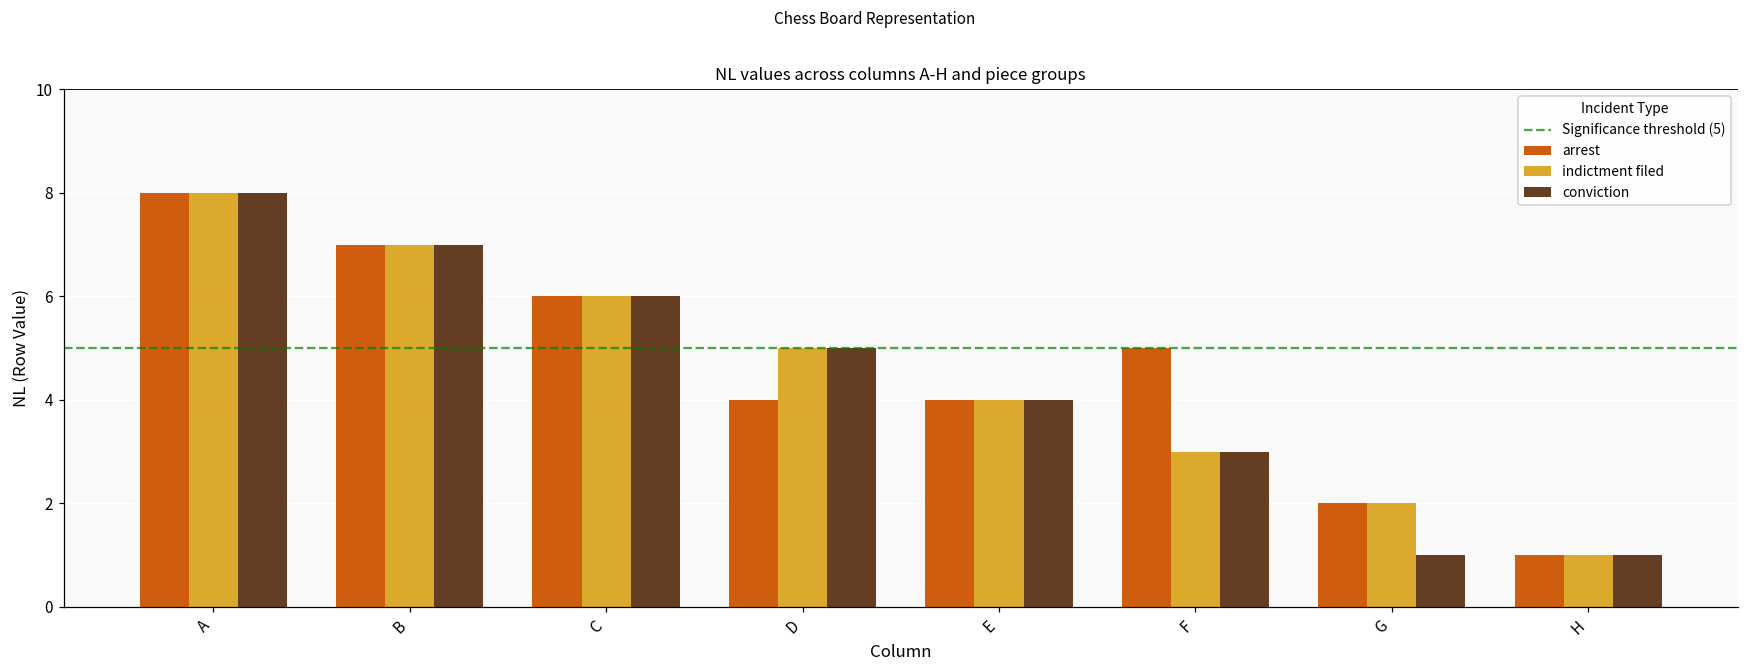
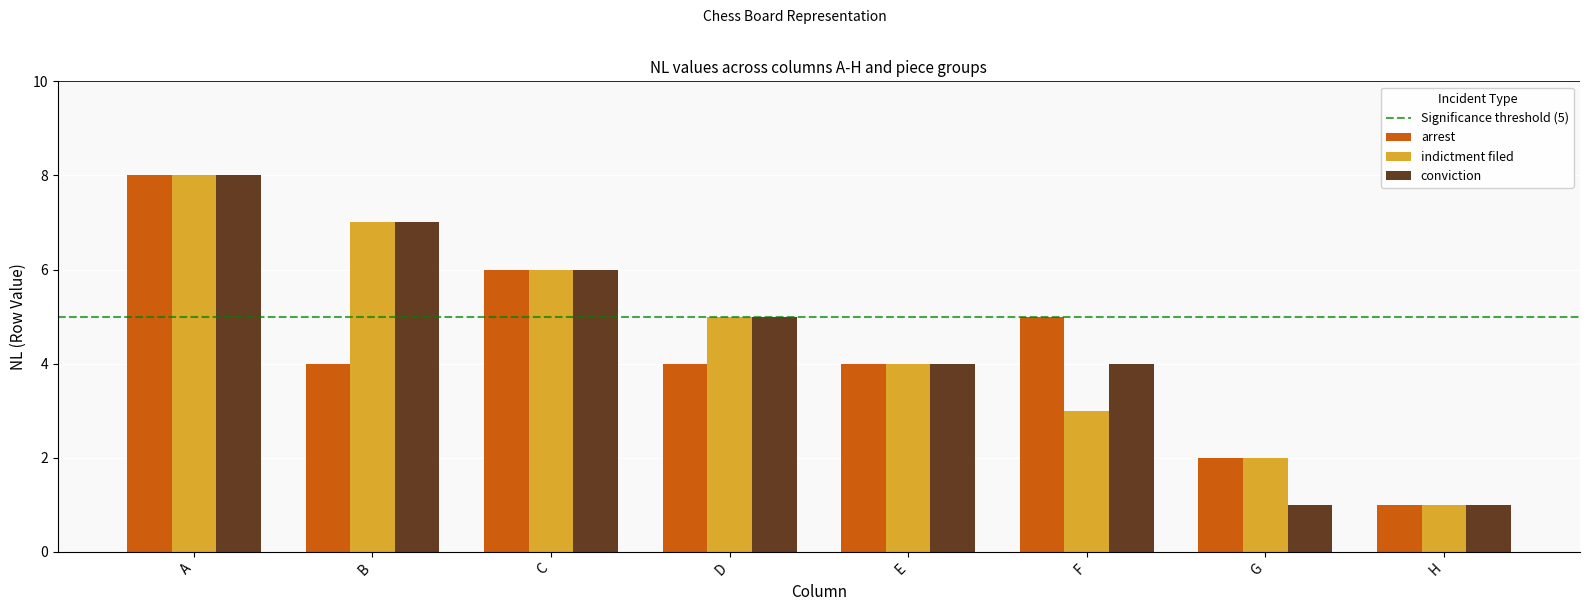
arrest, B: 7 -> 4
conviction, F: 3 -> 4
